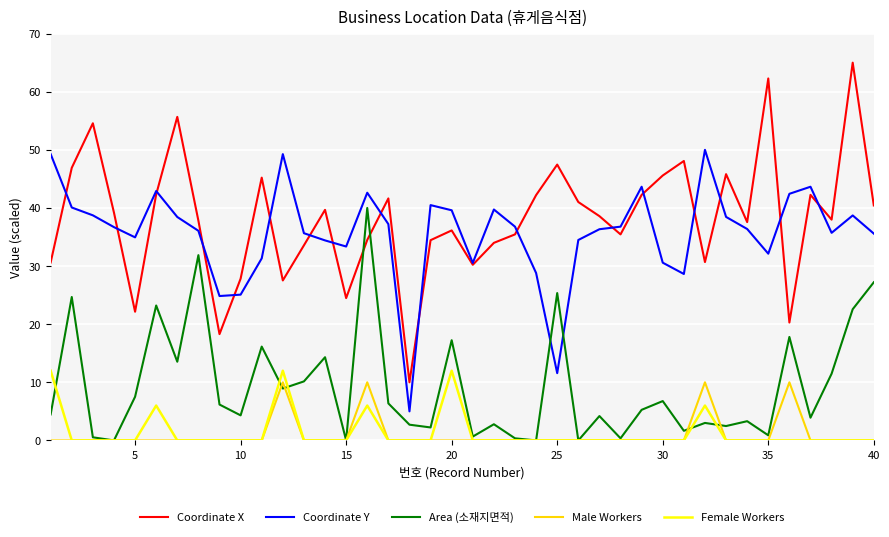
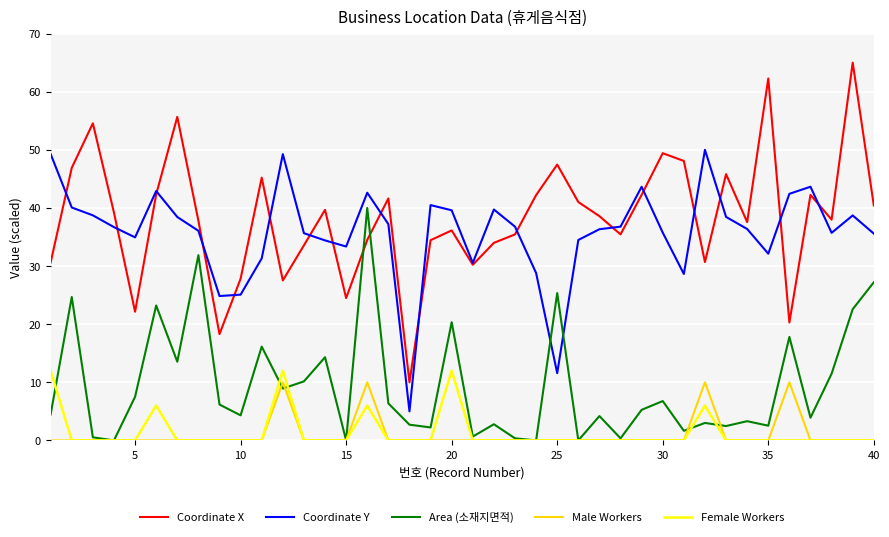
Area (소재지면적), 20: 17 -> 20
Coordinate X, 30: 46 -> 49
Coordinate Y, 30: 31 -> 36
Area (소재지면적), 35: 1 -> 3
